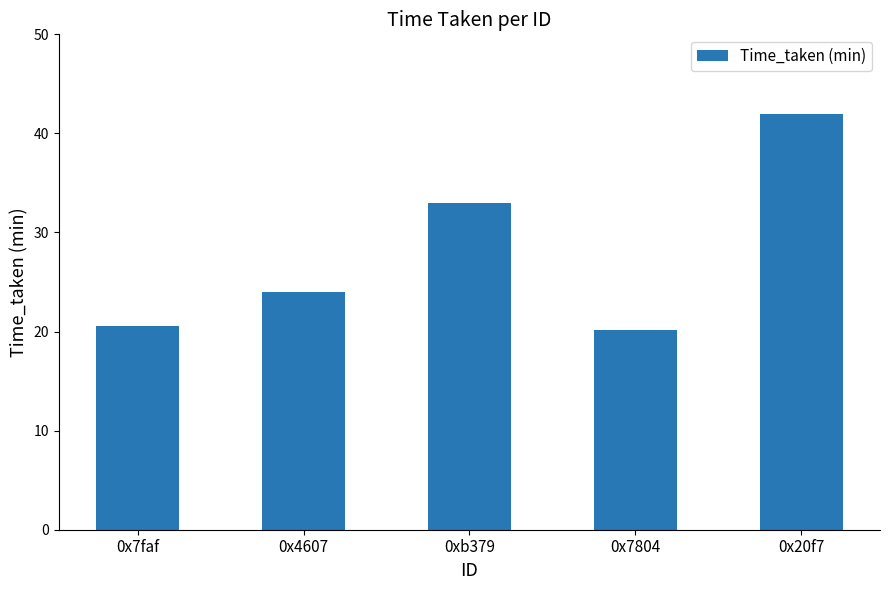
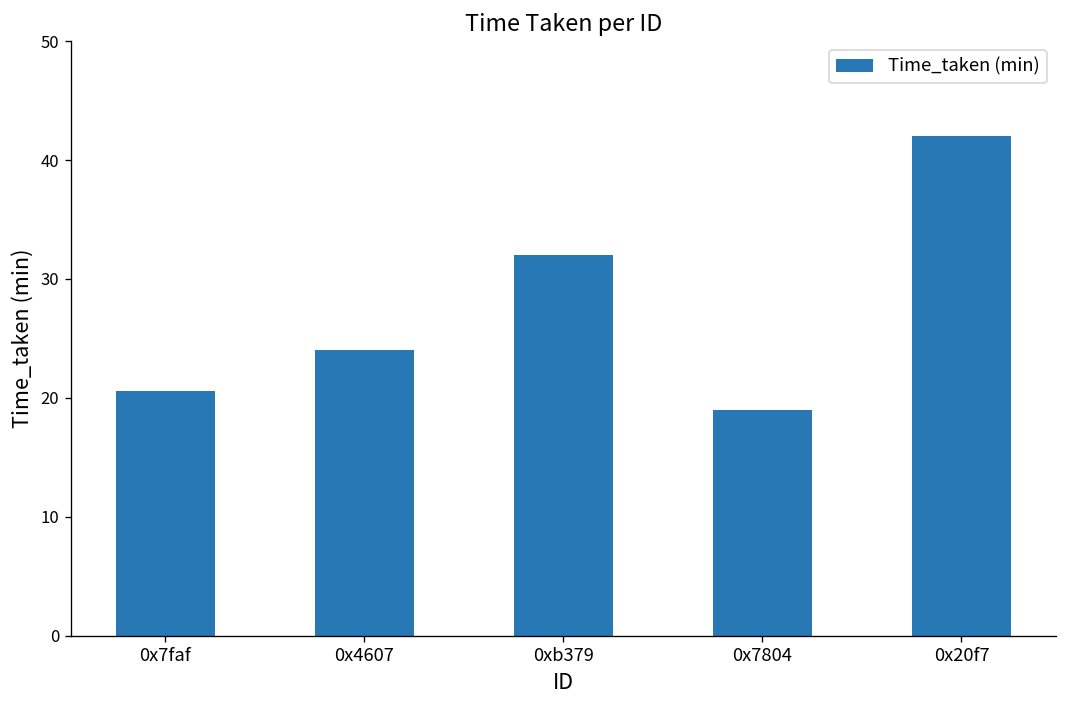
0xb379: 33 -> 32
0x7804: 20 -> 19
